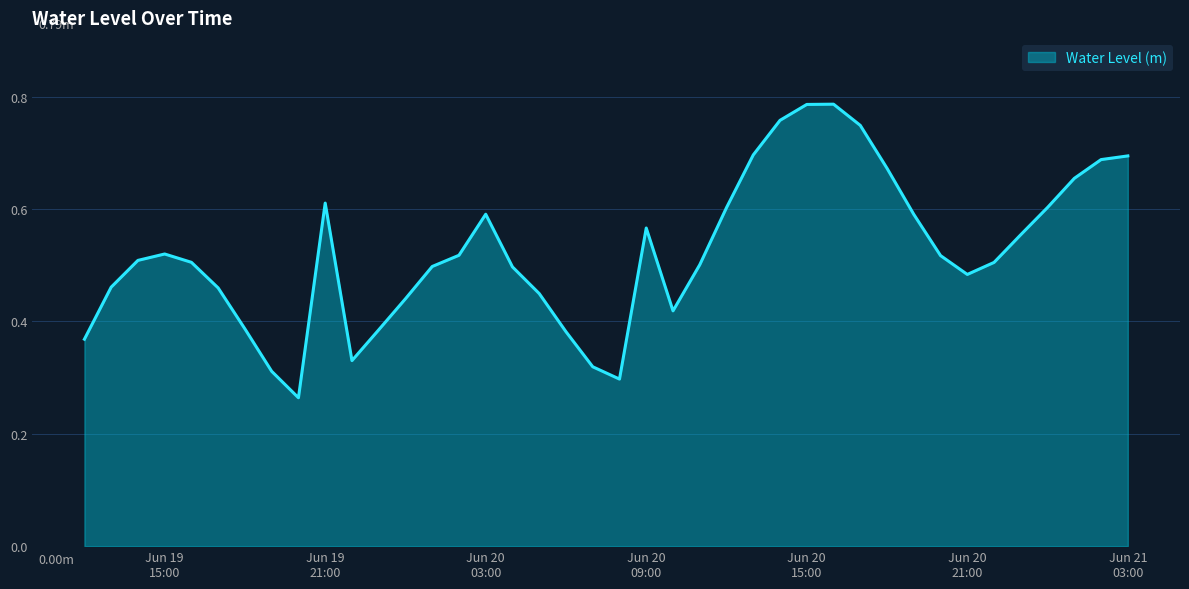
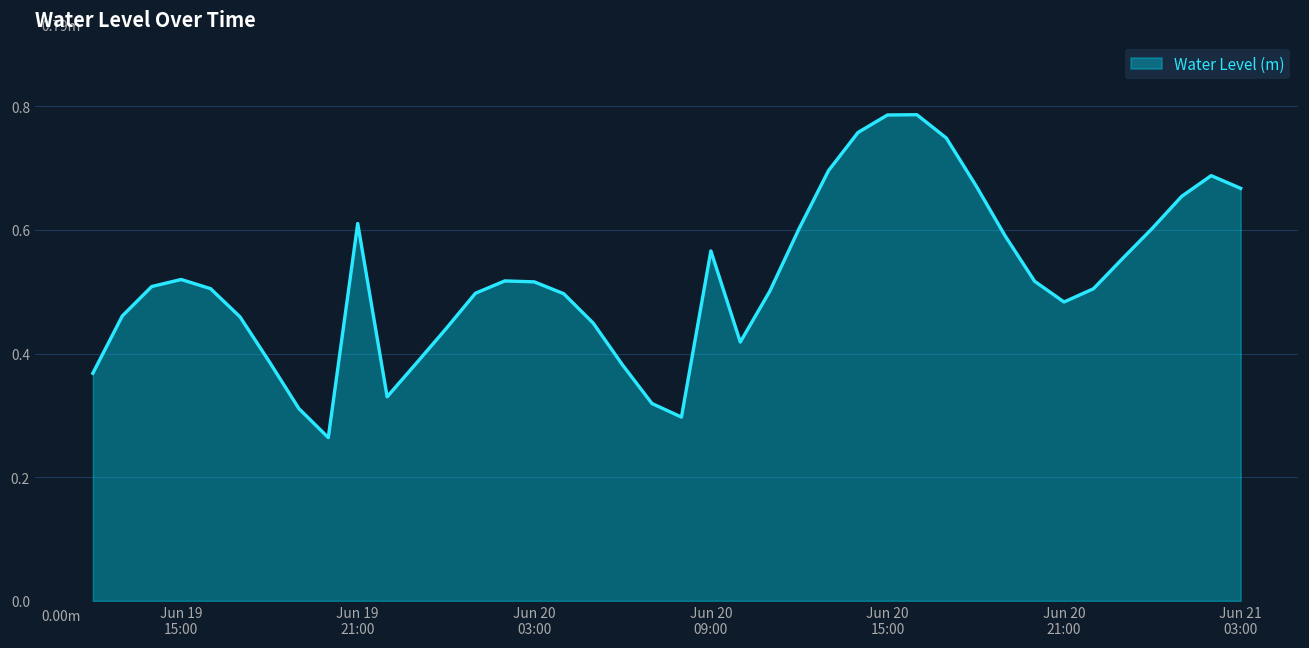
Jun 20 03:00: 0.59 -> 0.52
Jun 21 03:00: 0.69 -> 0.67
